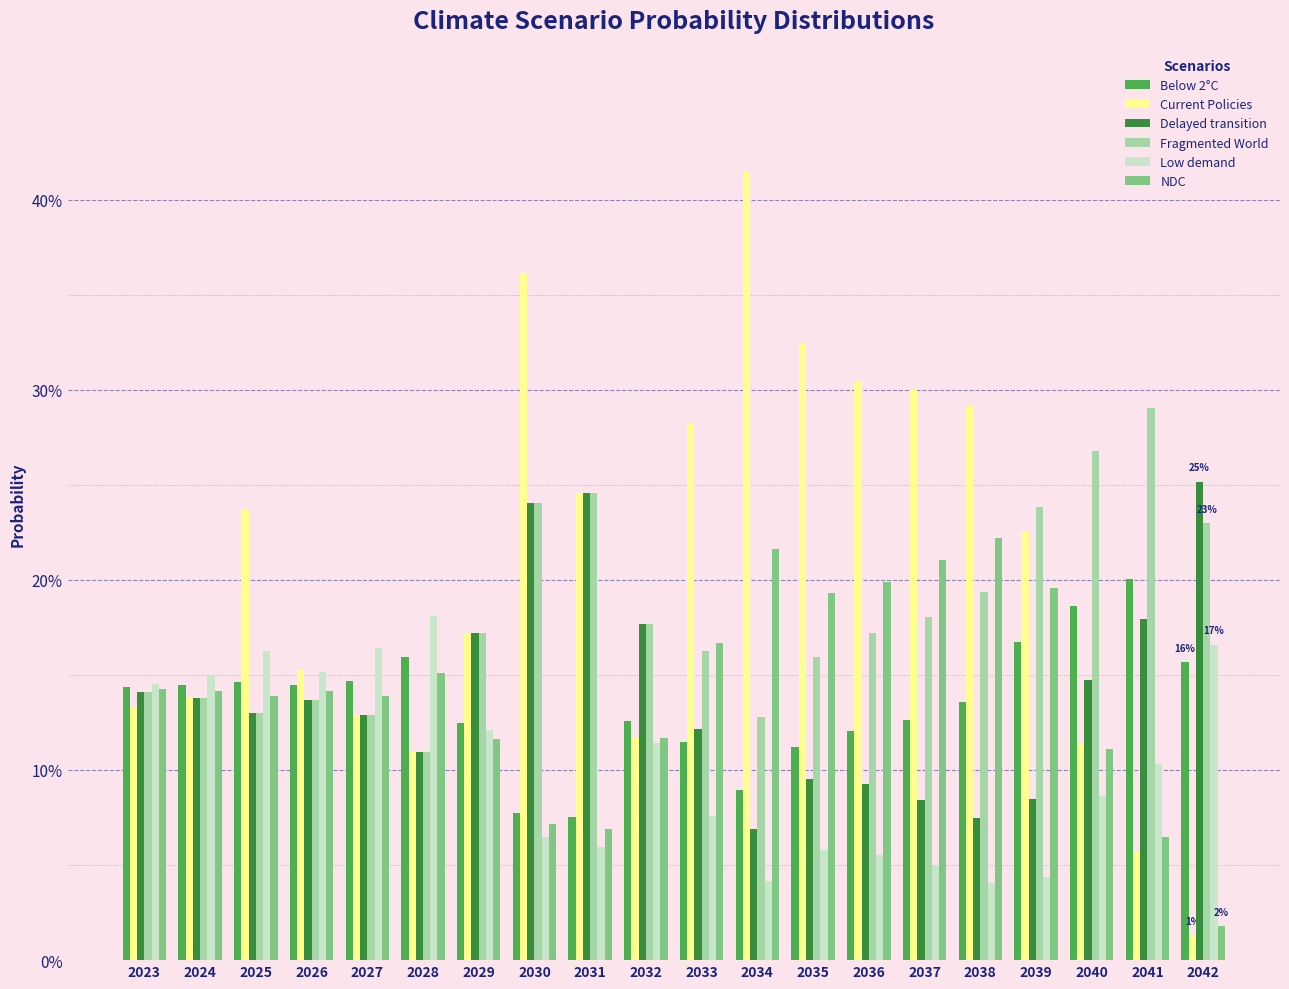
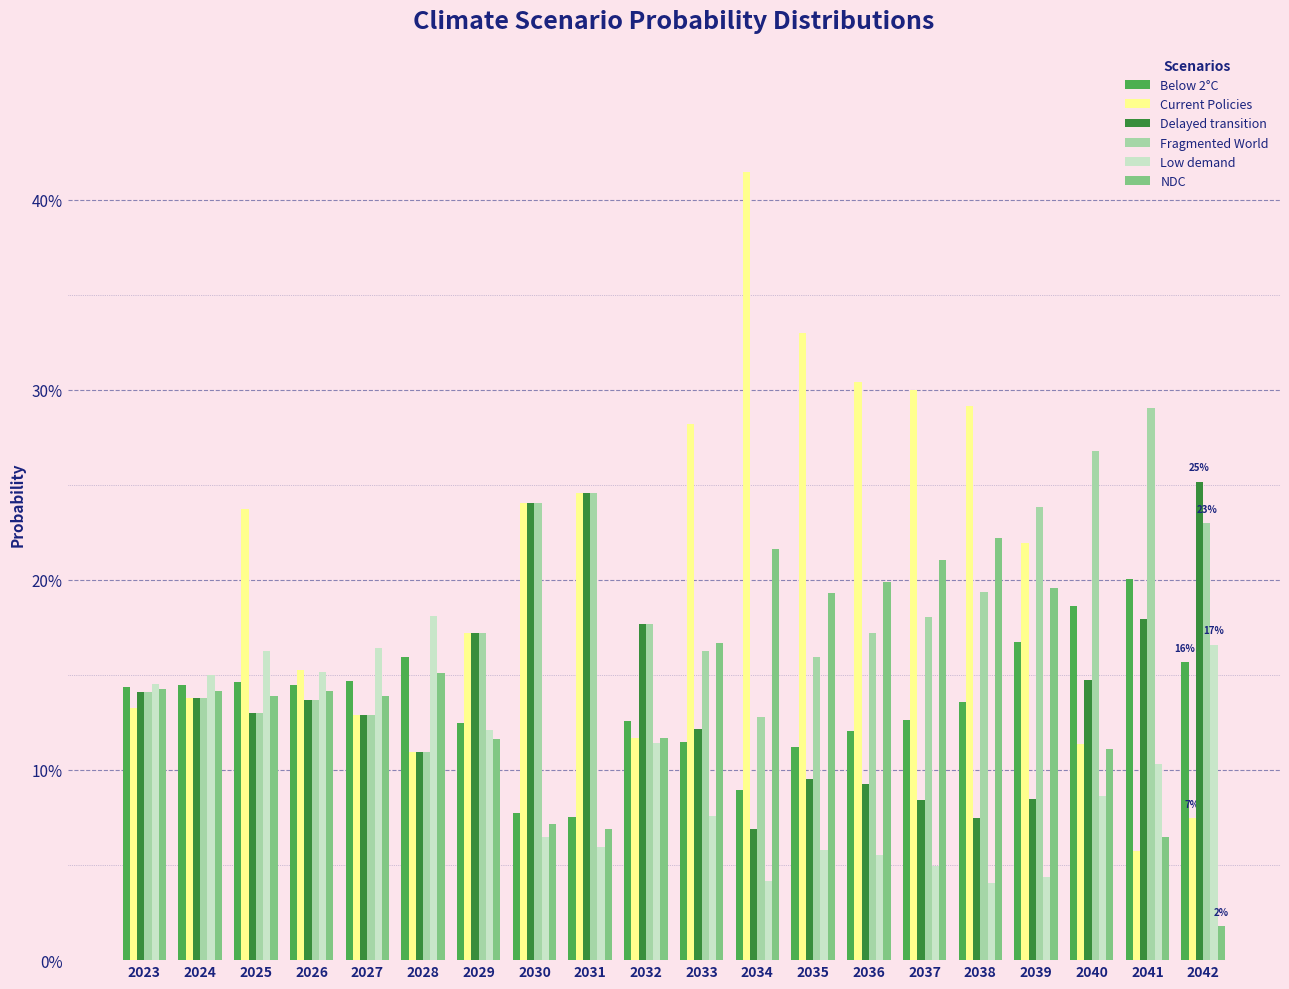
Current Policies, 2030: 36.1% -> 24.0%
Current Policies, 2035: 32.4% -> 33.0%
Current Policies, 2039: 22.6% -> 21.9%
Current Policies, 2042: 1% -> 7%
